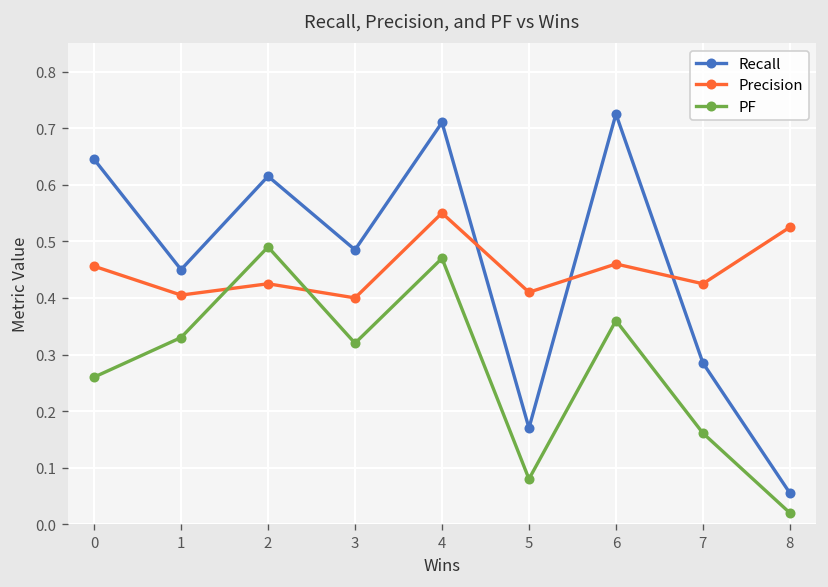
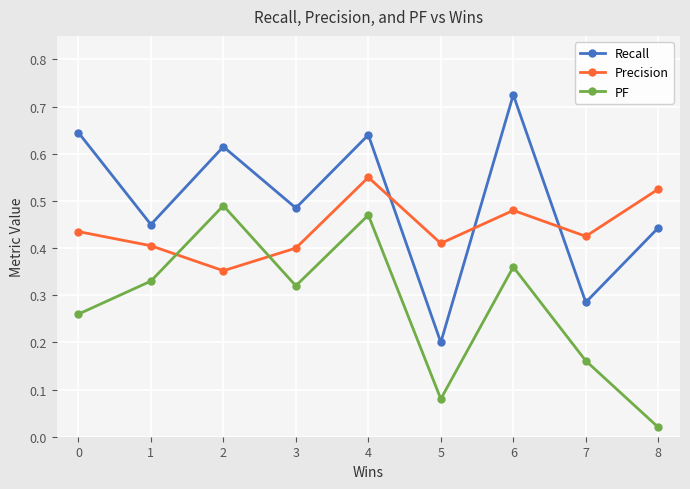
Precision, 0: 0.46 -> 0.44
Precision, 2: 0.43 -> 0.35
Recall, 4: 0.71 -> 0.64
Recall, 5: 0.17 -> 0.20
Precision, 6: 0.46 -> 0.48
Recall, 8: 0.06 -> 0.44
